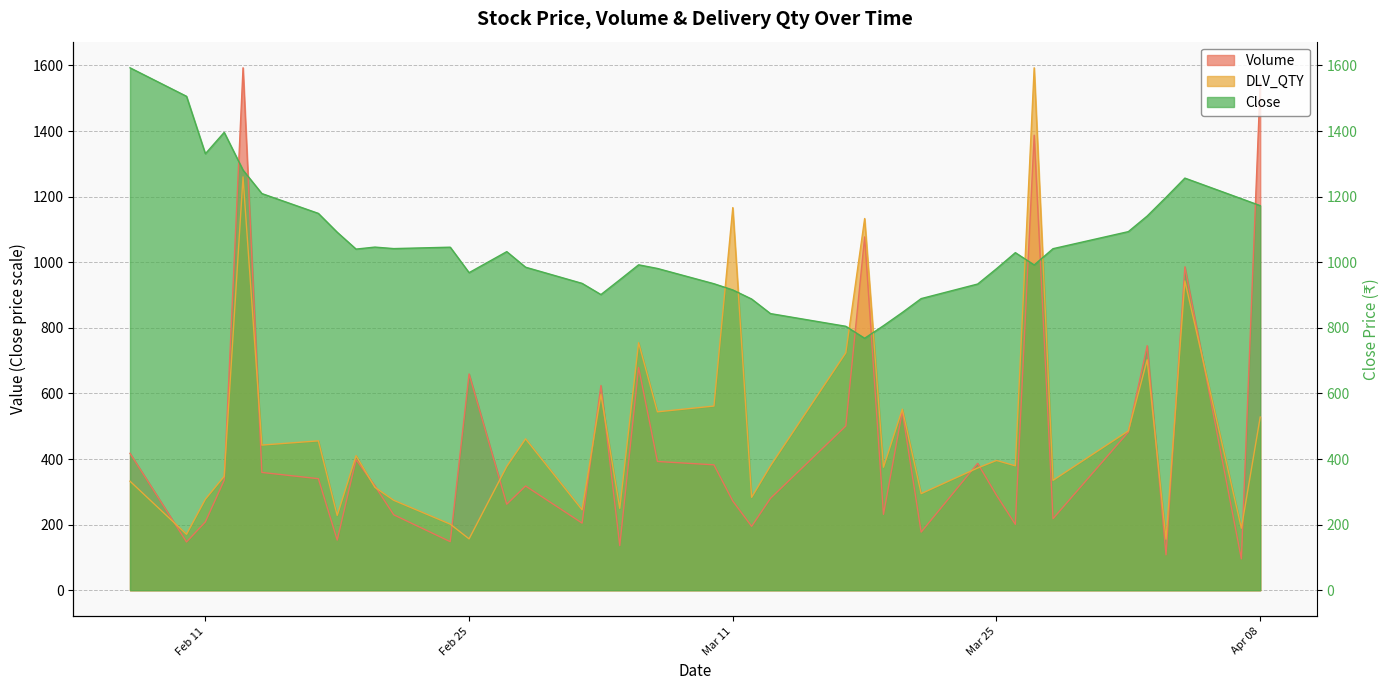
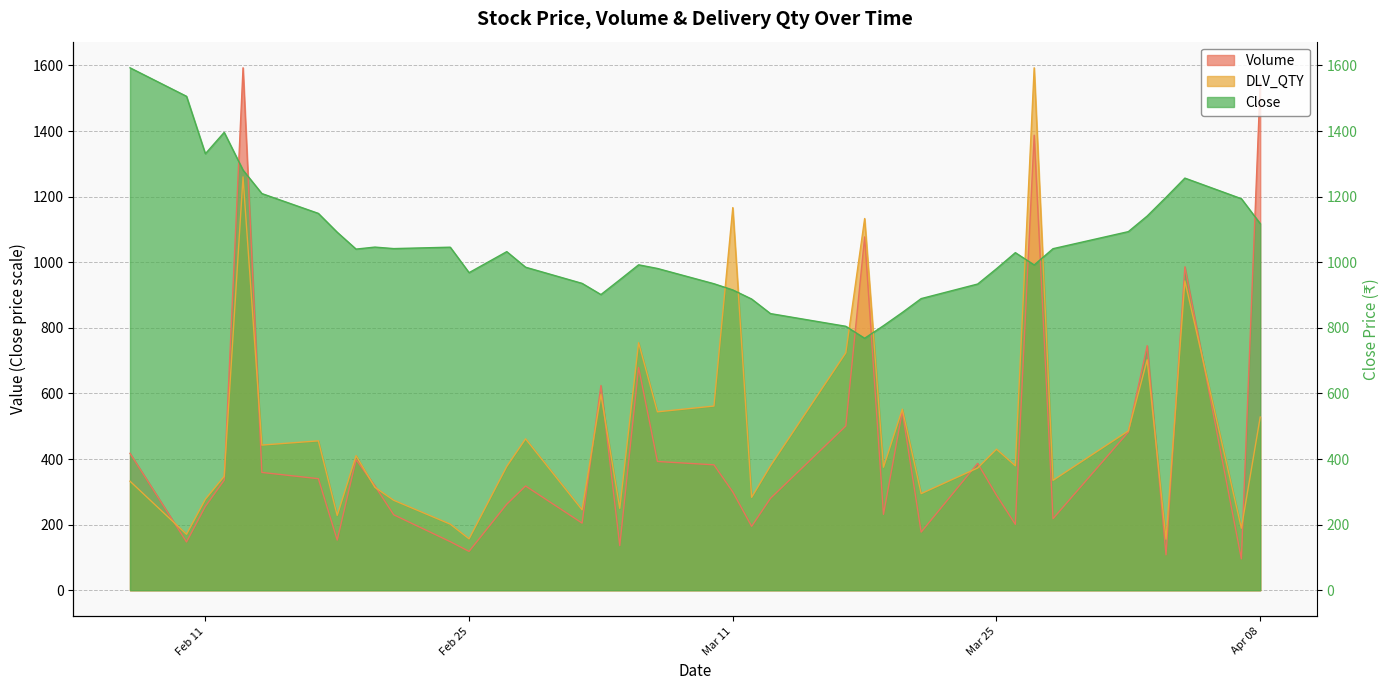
Volume, Feb 11: 210 -> 260
Volume, Feb 25: 660 -> 120
Volume, Mar 11: 270 -> 300
DLV_QTY, Mar 25: 400 -> 430
Close, Apr 08: 1170 -> 1120
